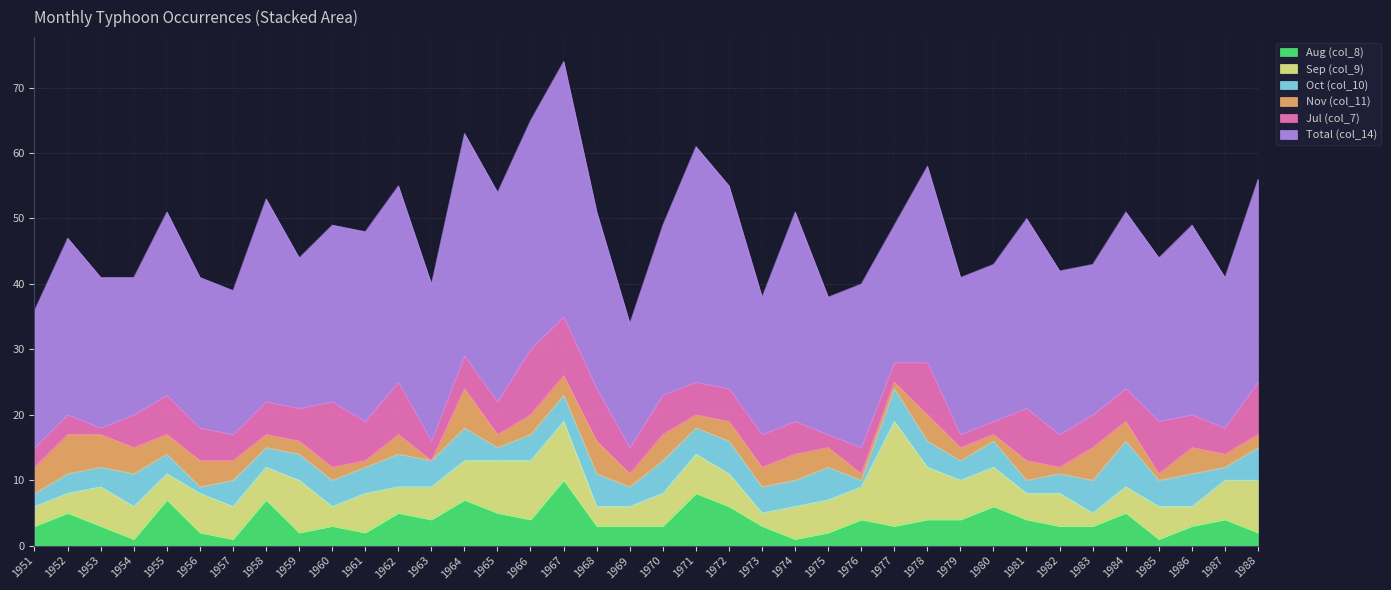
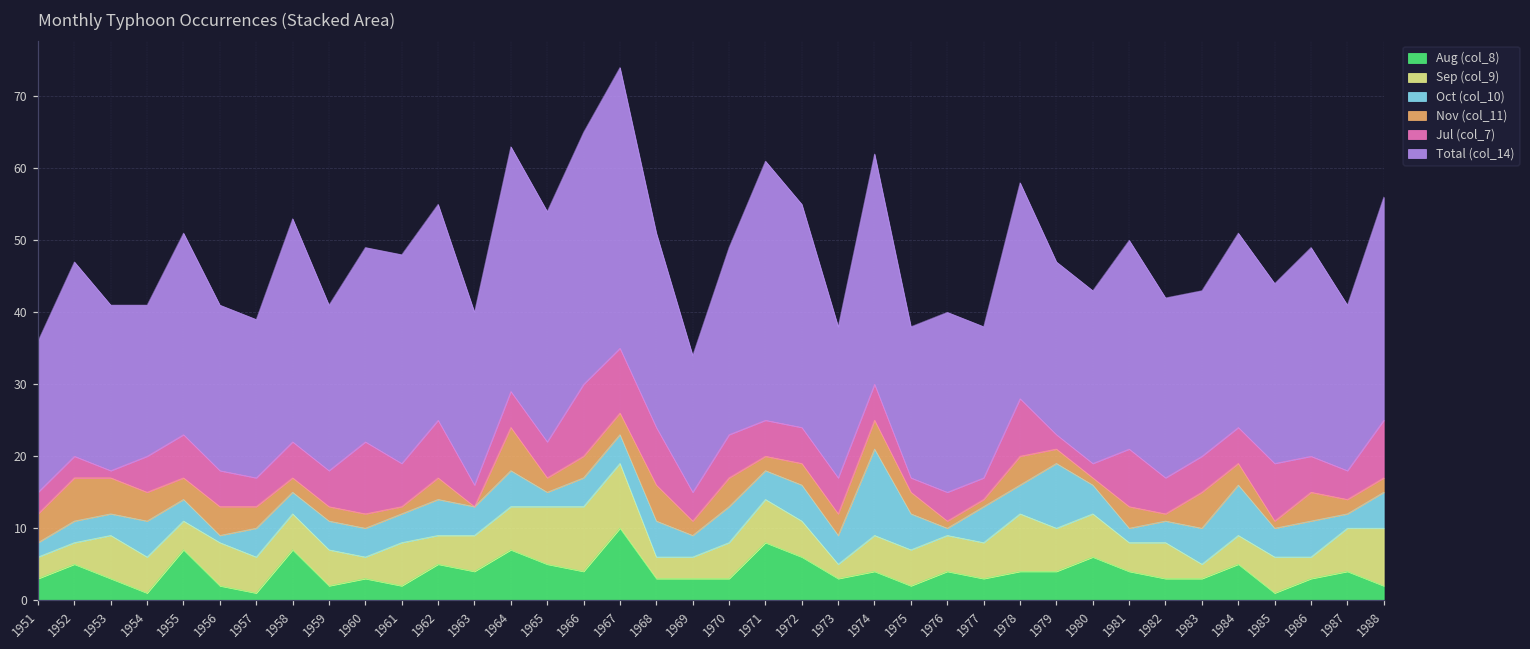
Sep (col_9), 1959: 8 -> 5
Aug (col_8), 1974: 1 -> 4
Oct (col_10), 1974: 4 -> 12
Sep (col_9), 1977: 16 -> 5
Oct (col_10), 1979: 3 -> 9
